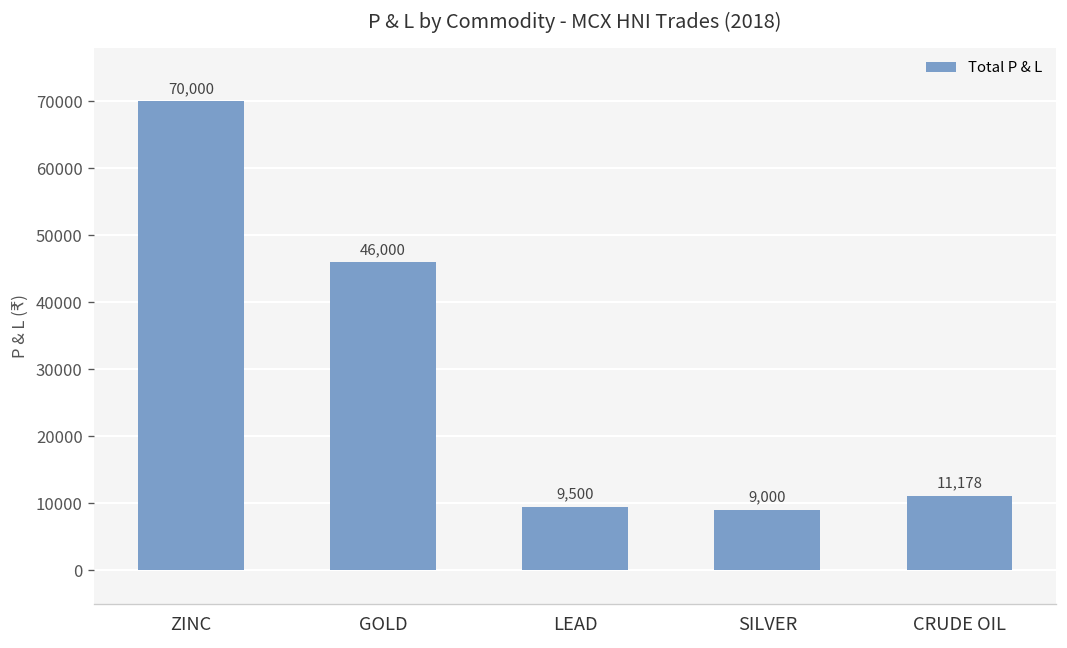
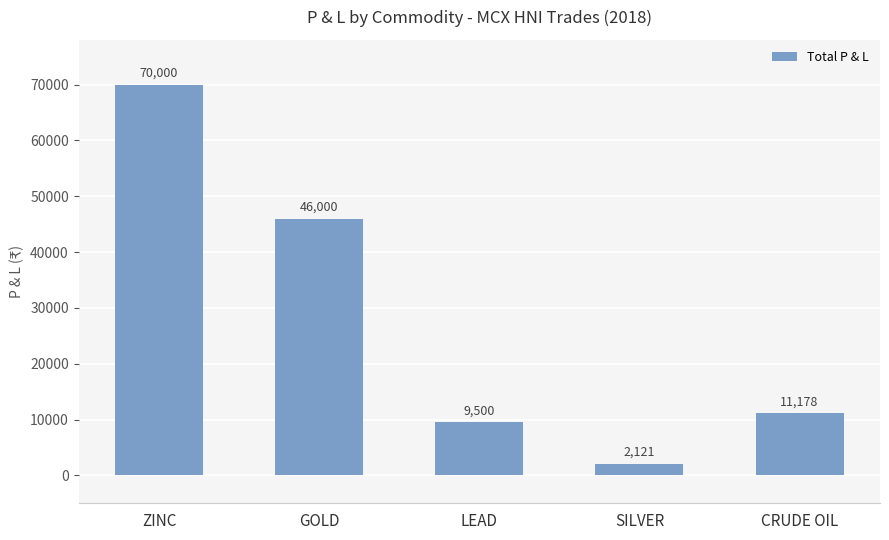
SILVER: 9,000 -> 2,121
